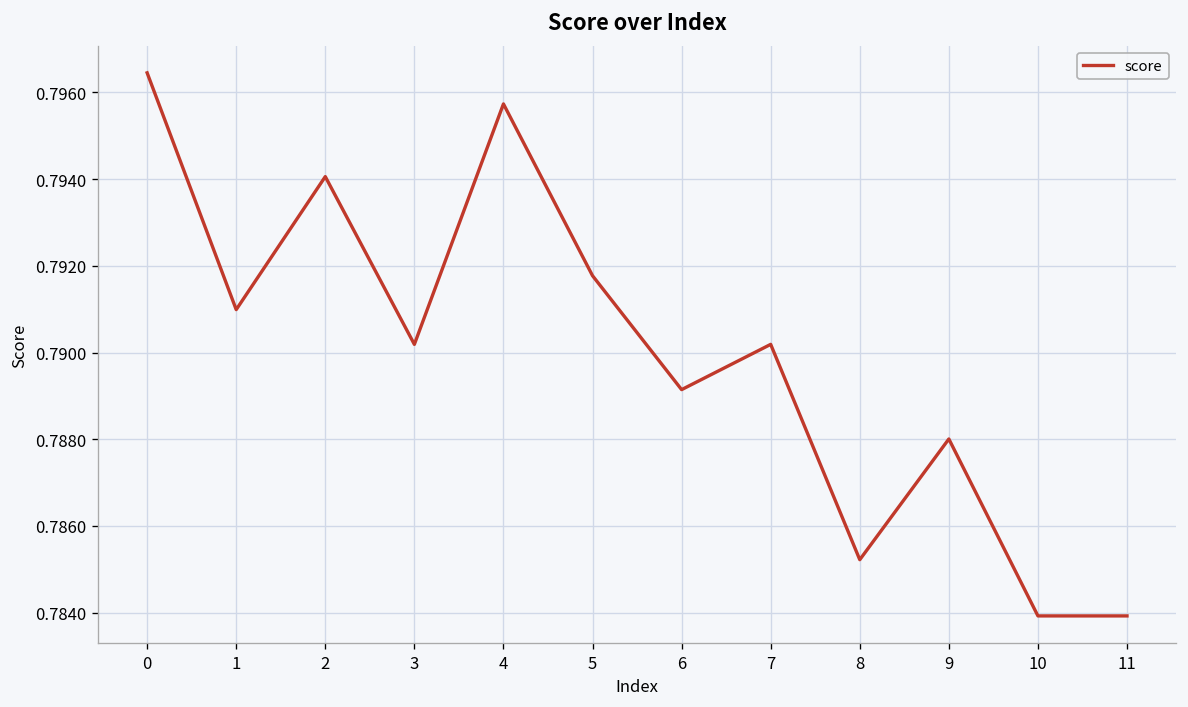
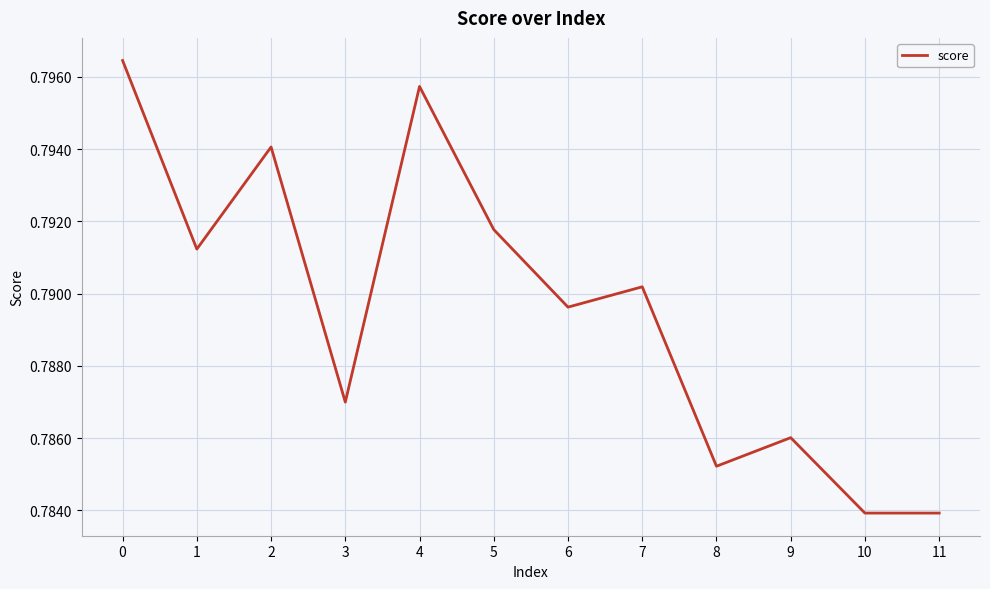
1: 0.7910 -> 0.7912
3: 0.7902 -> 0.7870
6: 0.7891 -> 0.7896
9: 0.7880 -> 0.7860
